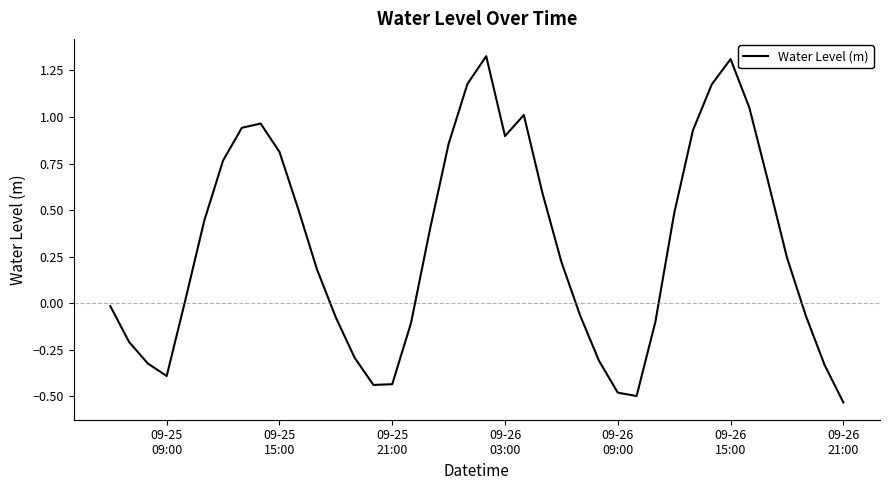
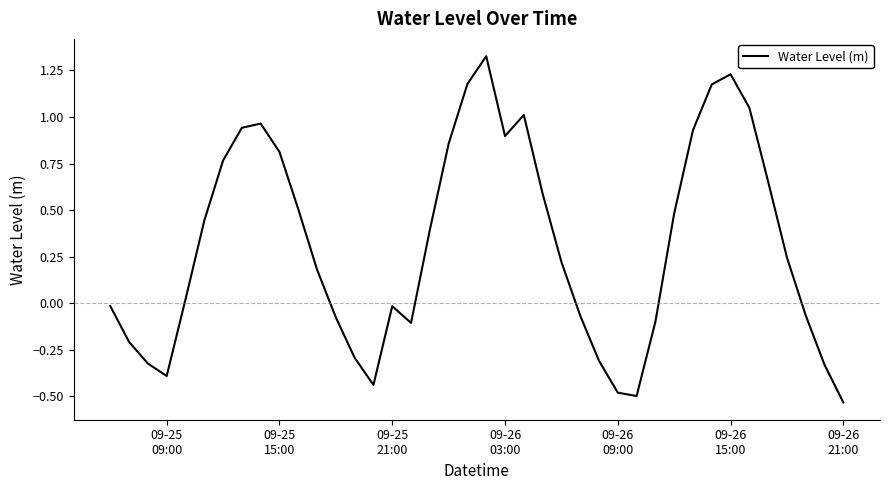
09-25 21:00: -0.44 -> -0.02
09-26 15:00: 1.31 -> 1.23
